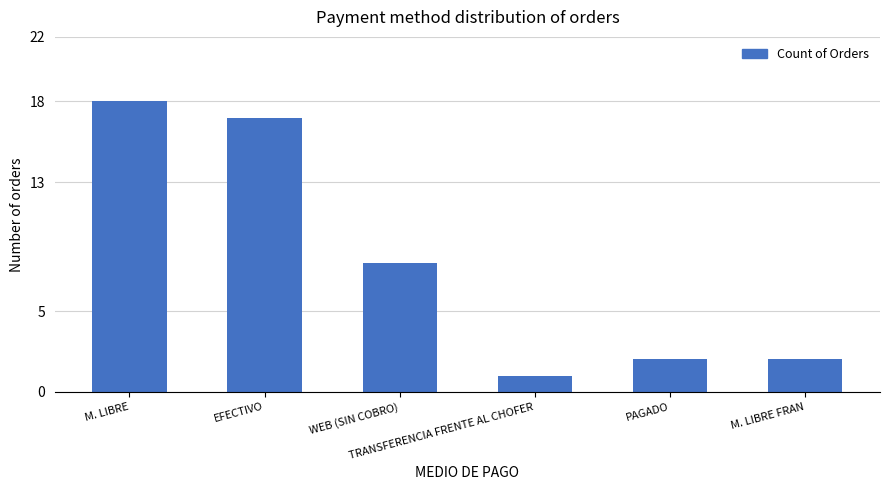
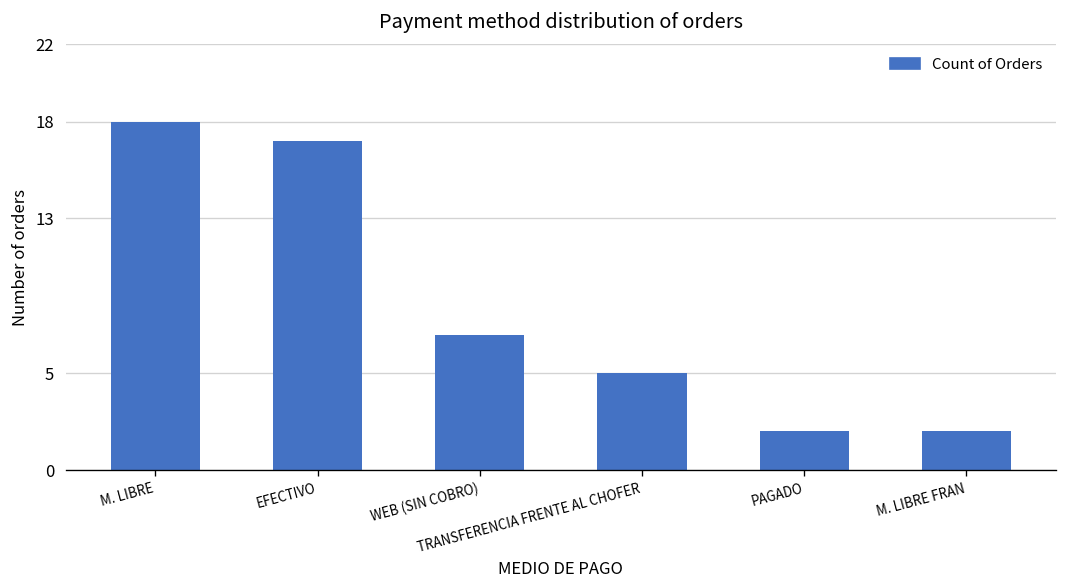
WEB (SIN COBRO): 8 -> 7
TRANSFERENCIA FRENTE AL CHOFER: 1 -> 5
